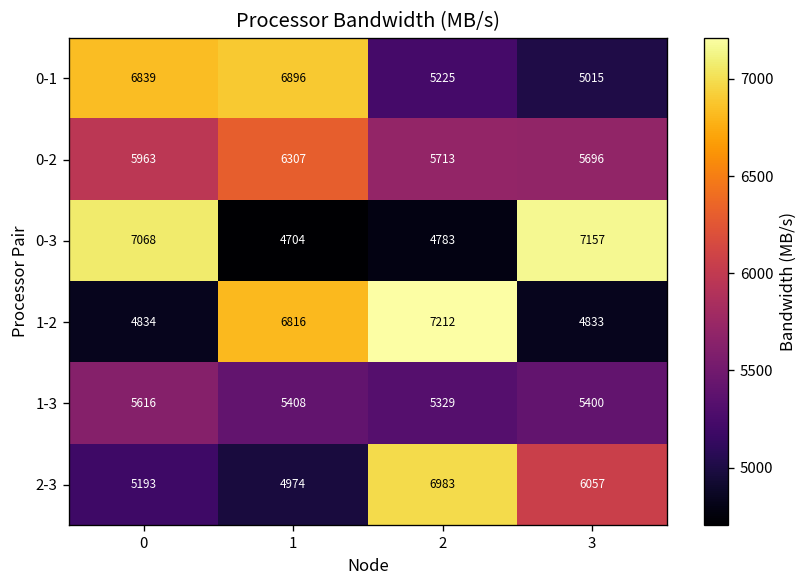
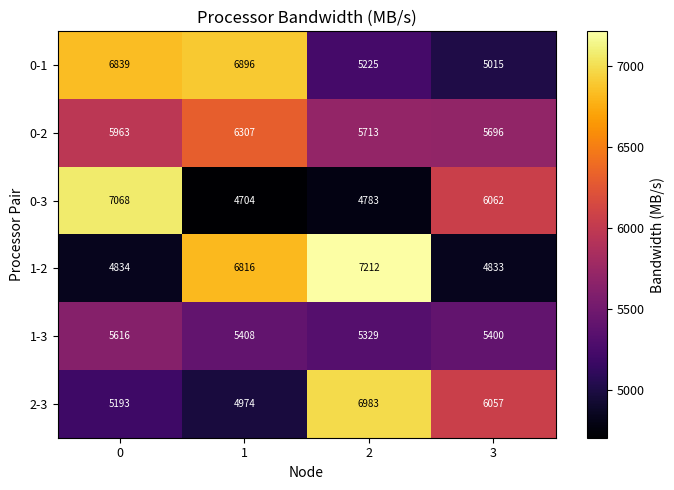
0-3, 3: 7157 -> 6062
